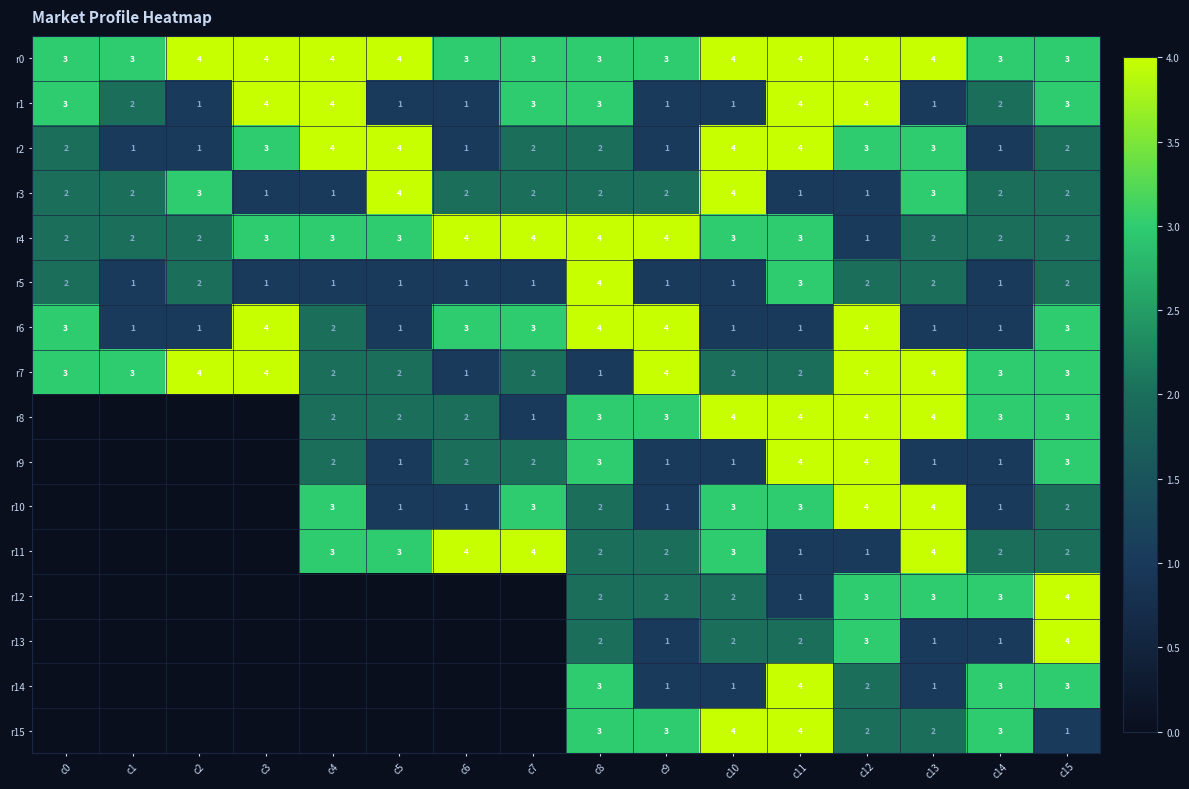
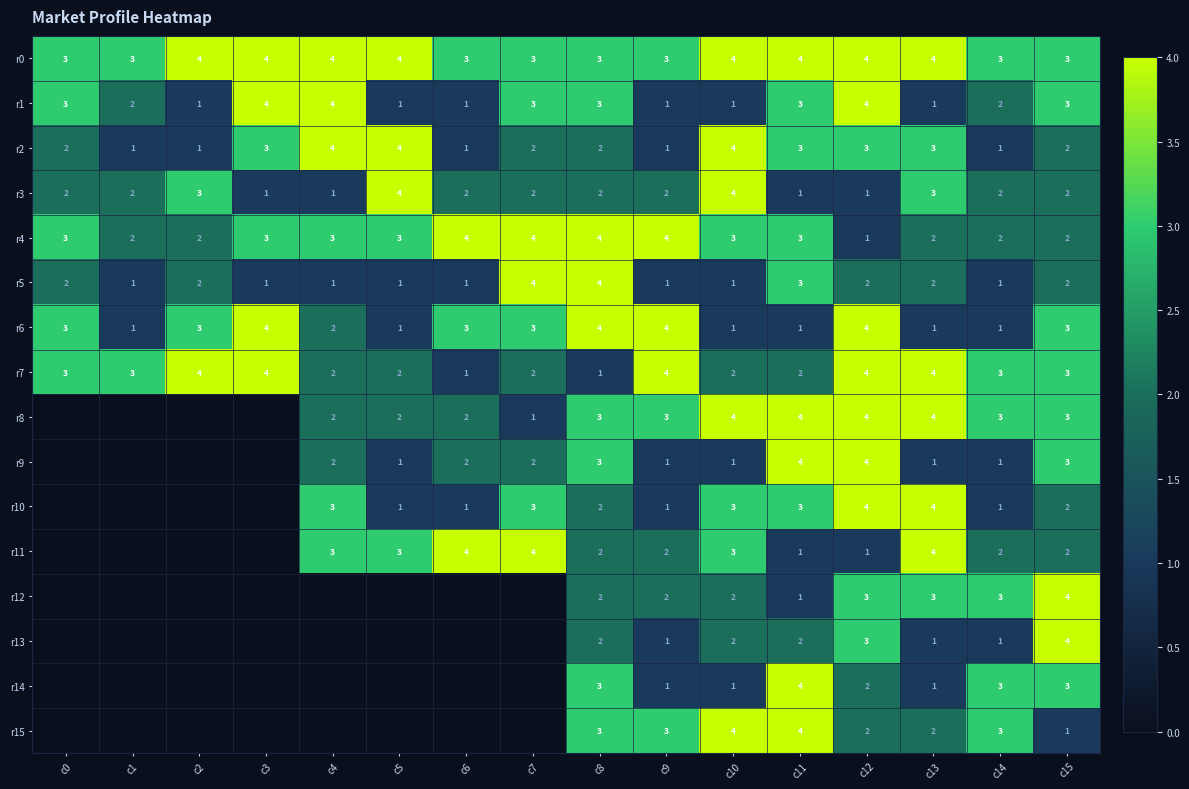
r1, c11: 4 -> 3
r2, c11: 4 -> 3
r4, c0: 2 -> 3
r5, c7: 1 -> 4
r6, c2: 1 -> 3
